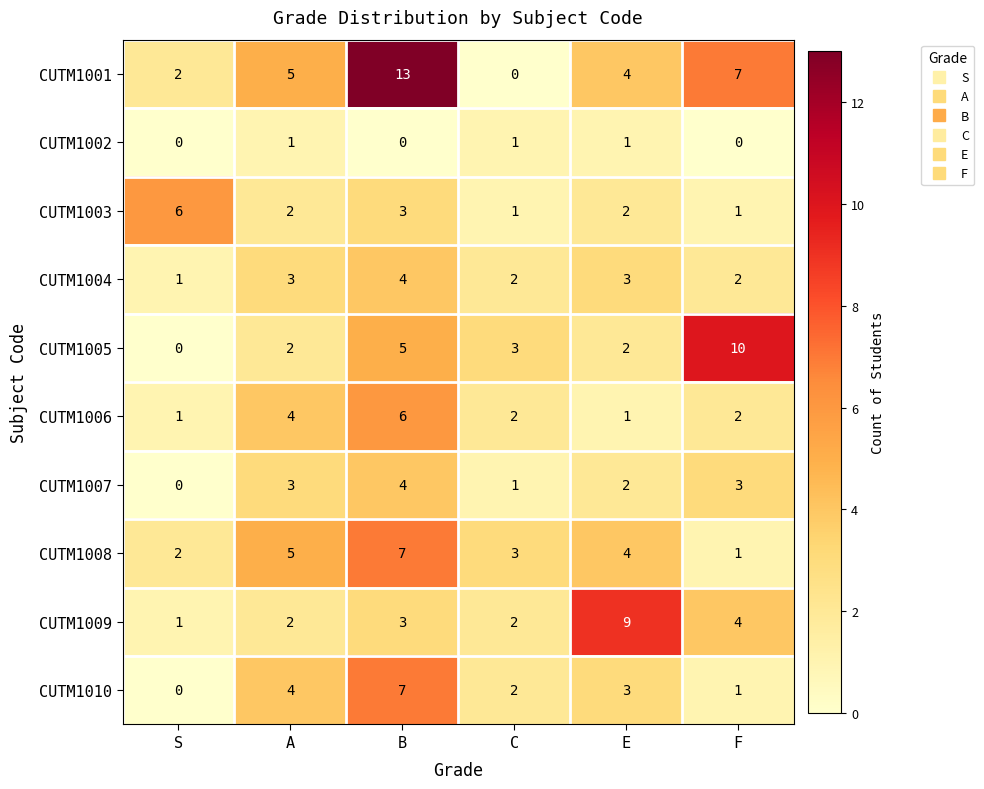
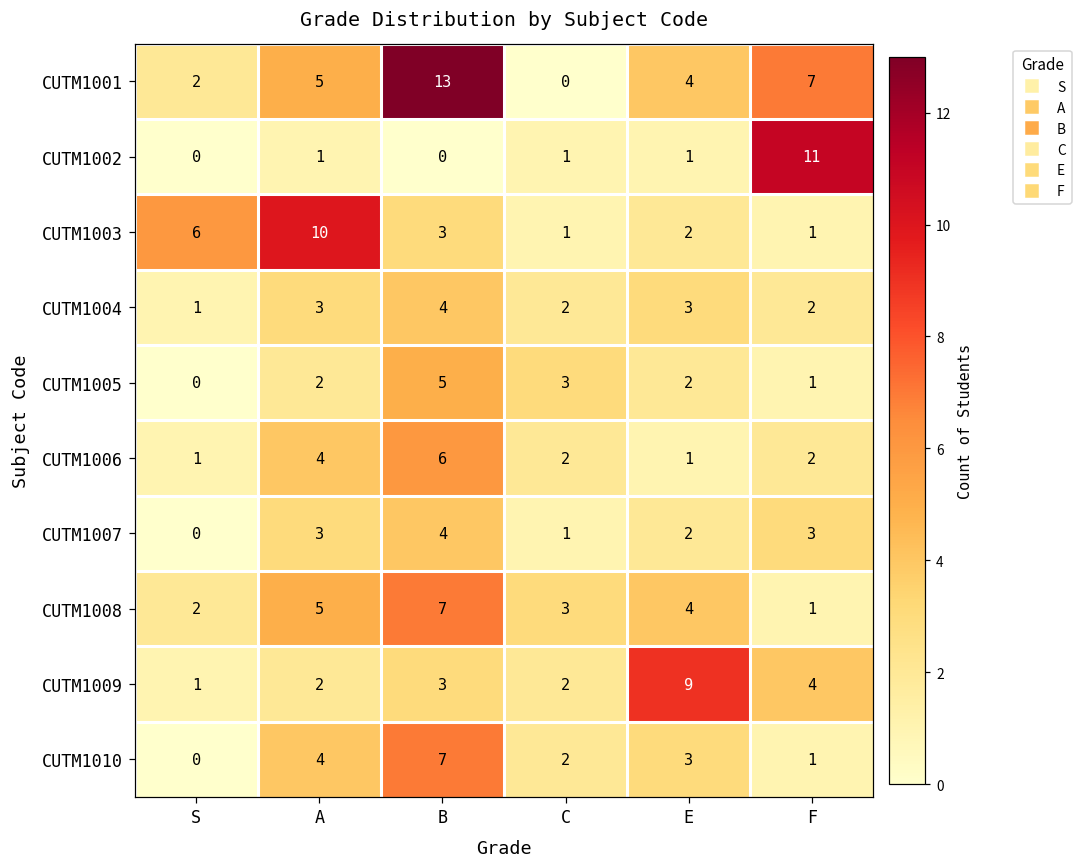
CUTM1002, F: 0 -> 11
CUTM1003, A: 2 -> 10
CUTM1005, F: 10 -> 1
